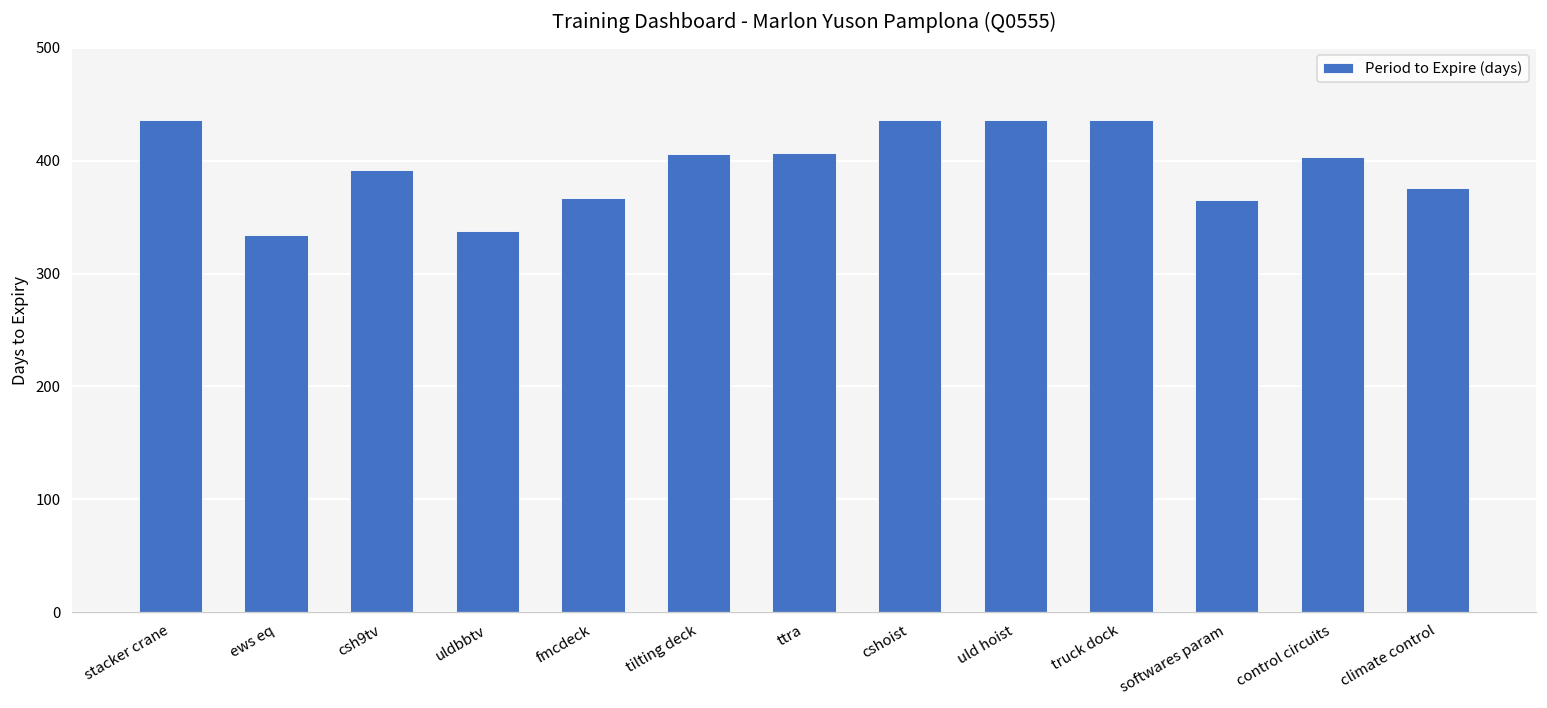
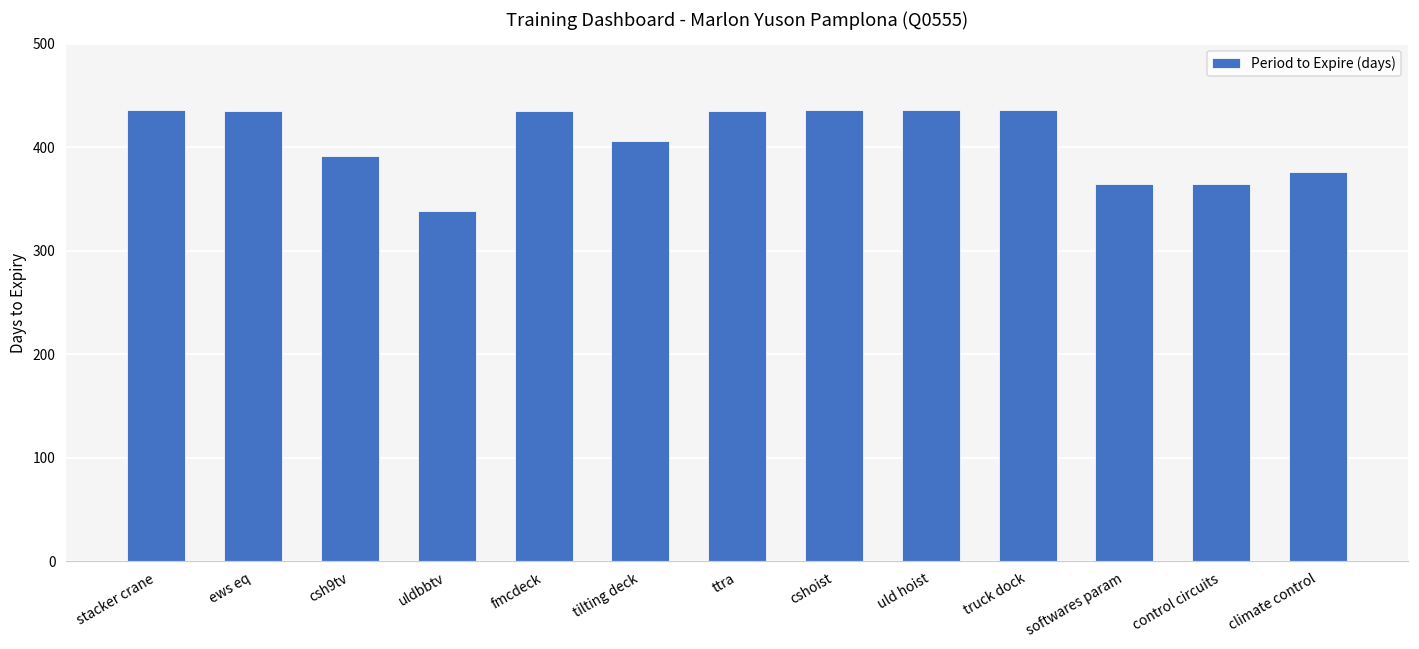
ews eq: 330 -> 440
fmcdeck: 370 -> 440
ttra: 410 -> 440
control circuits: 400 -> 370
